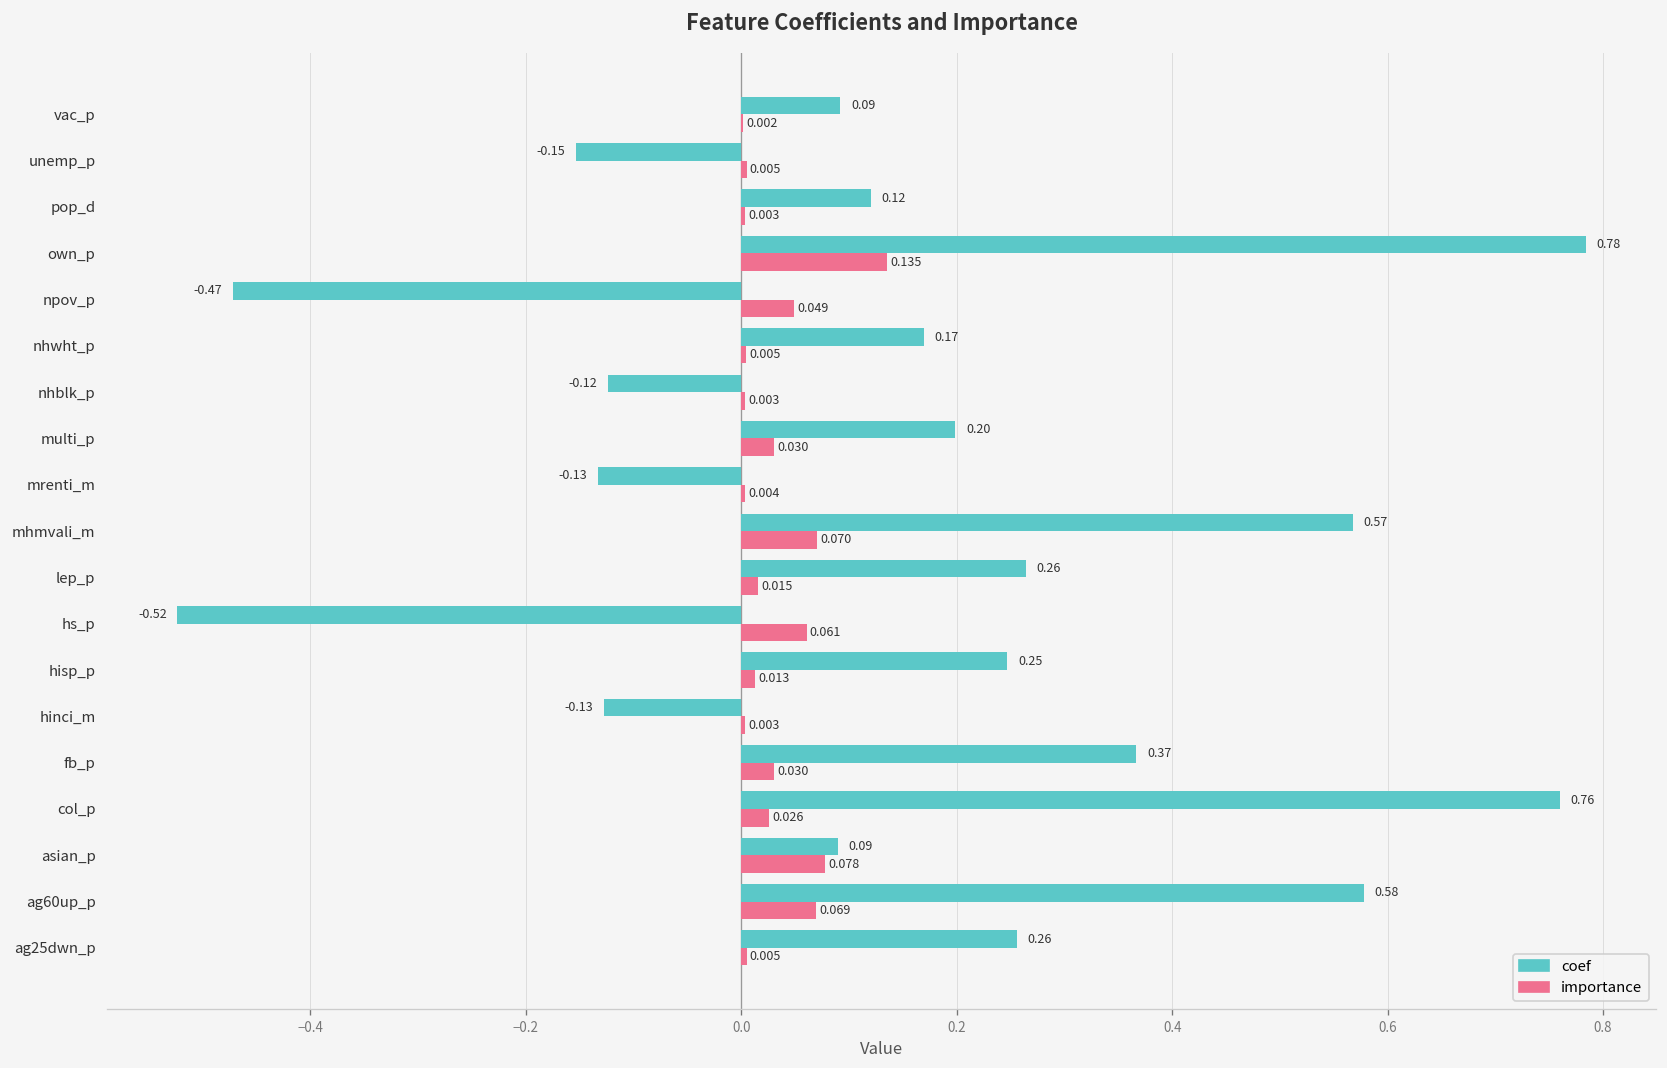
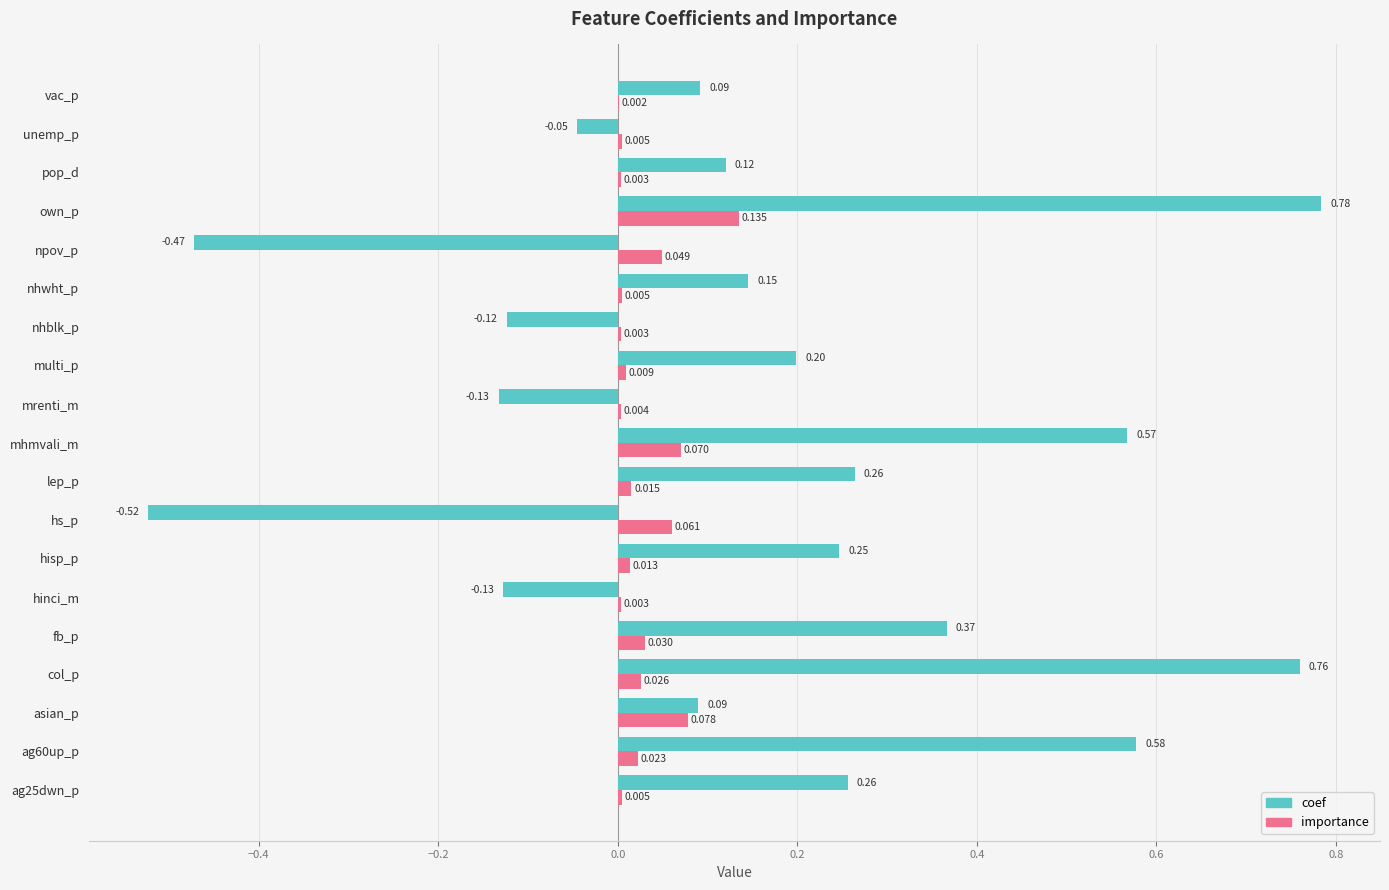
coef, unemp_p: -0.15 -> -0.05
coef, nhwht_p: 0.17 -> 0.15
importance, multi_p: 0.030 -> 0.009
importance, ag60up_p: 0.069 -> 0.023
